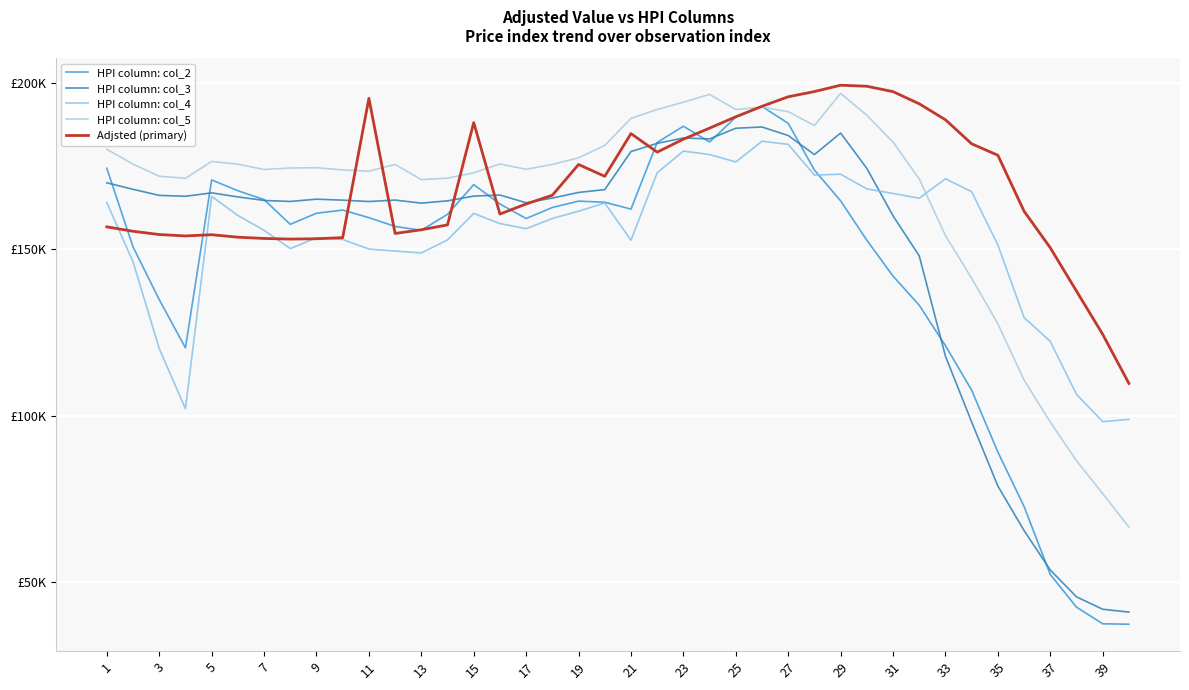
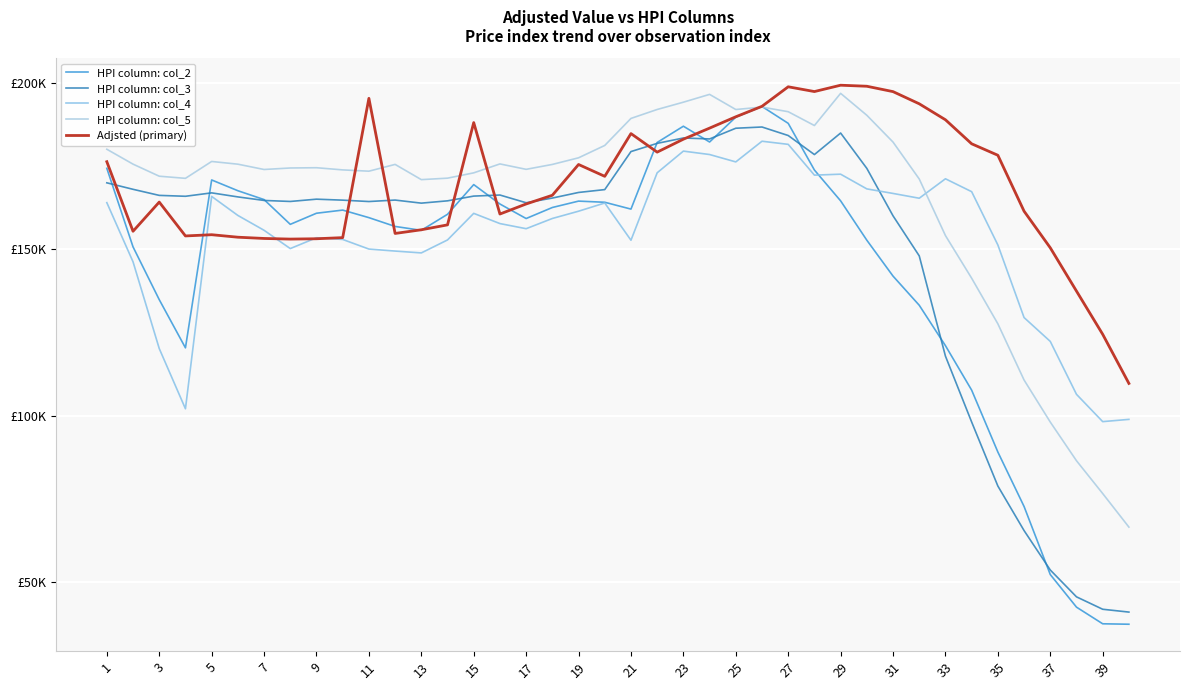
Adjsted (primary), 1: £157000 -> £176000
Adjsted (primary), 3: £154000 -> £164000
Adjsted (primary), 27: £196000 -> £199000
